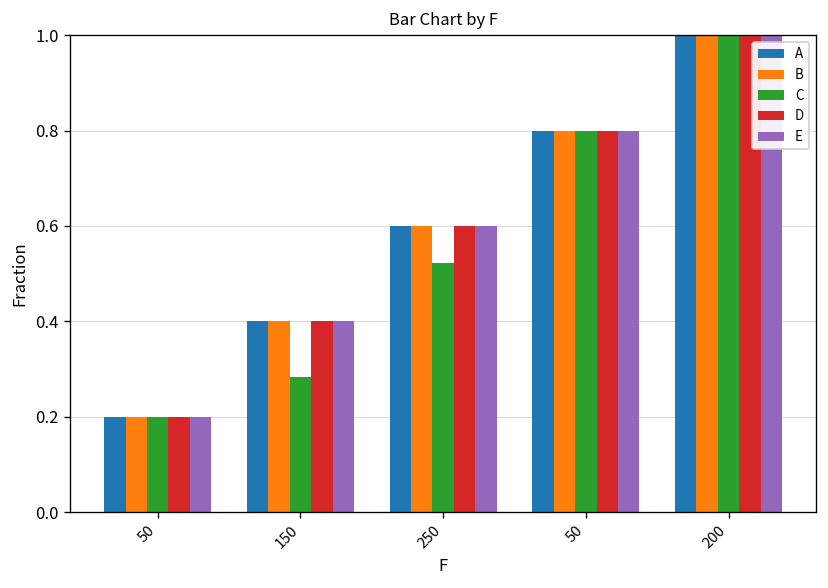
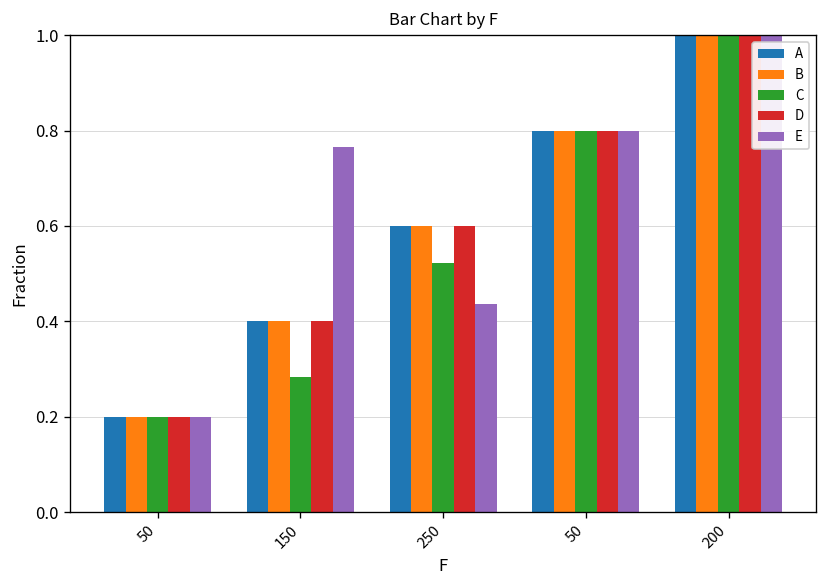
E, 150: 0.40 -> 0.77
E, 250: 0.60 -> 0.44
